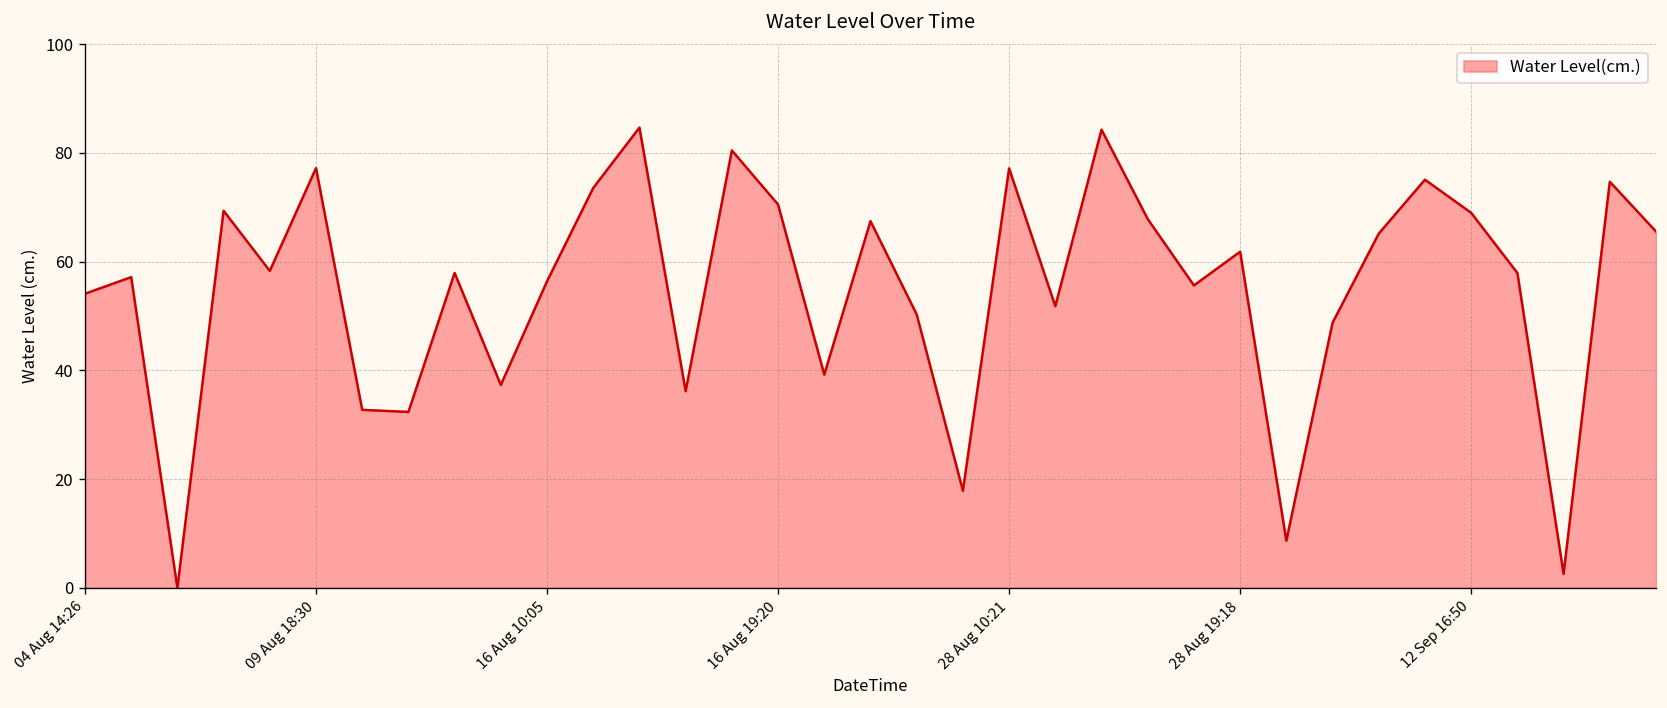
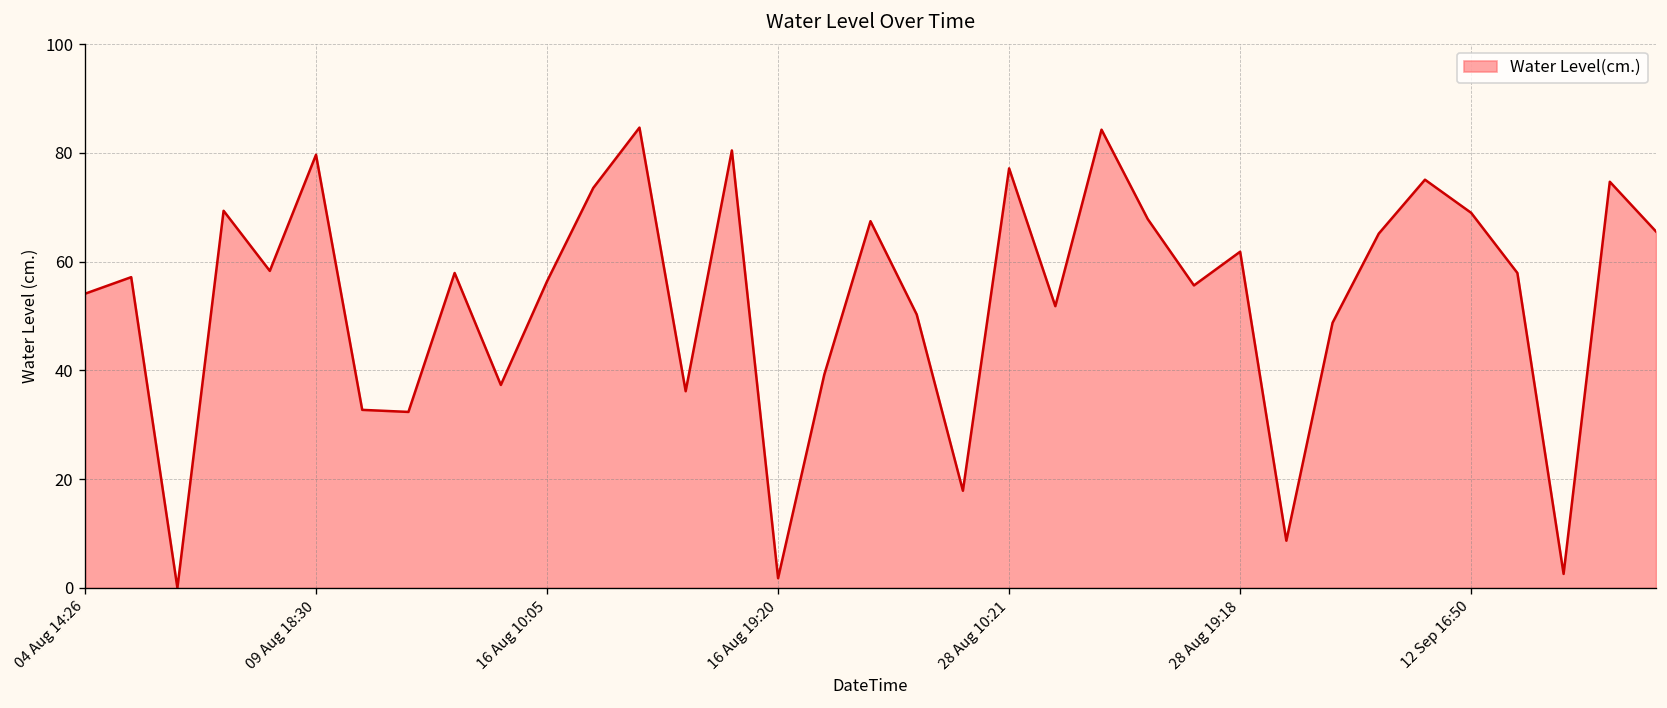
09 Aug 18:30: 77 -> 80
16 Aug 19:20: 71 -> 2
